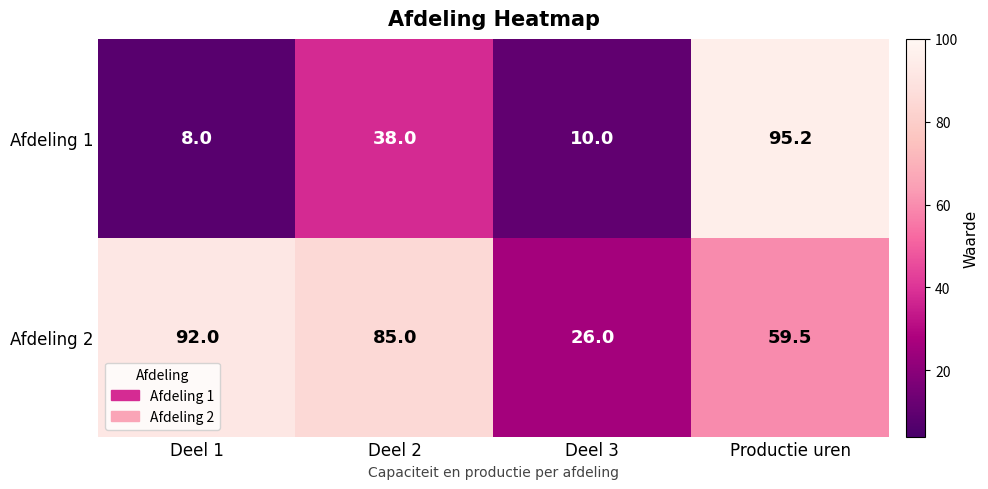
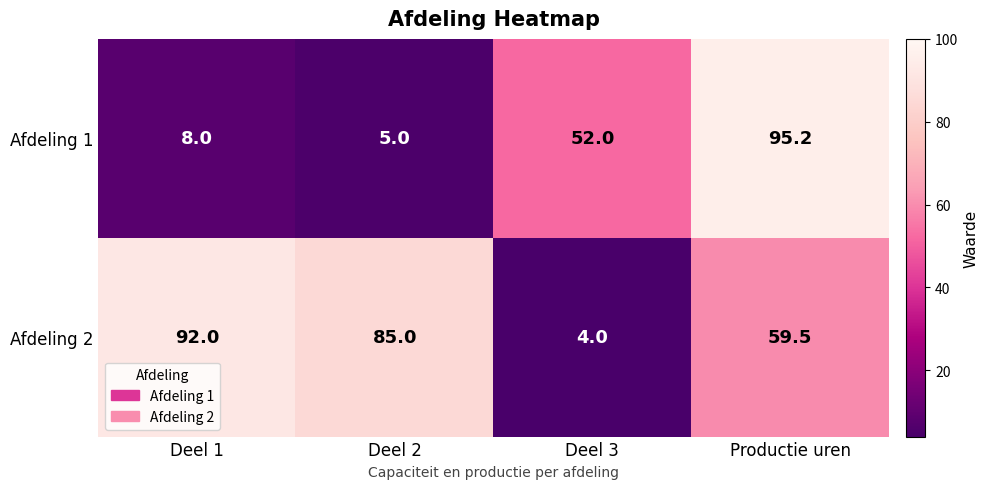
Afdeling 1, Deel 2: 38.0 -> 5.0
Afdeling 1, Deel 3: 10.0 -> 52.0
Afdeling 2, Deel 3: 26.0 -> 4.0
